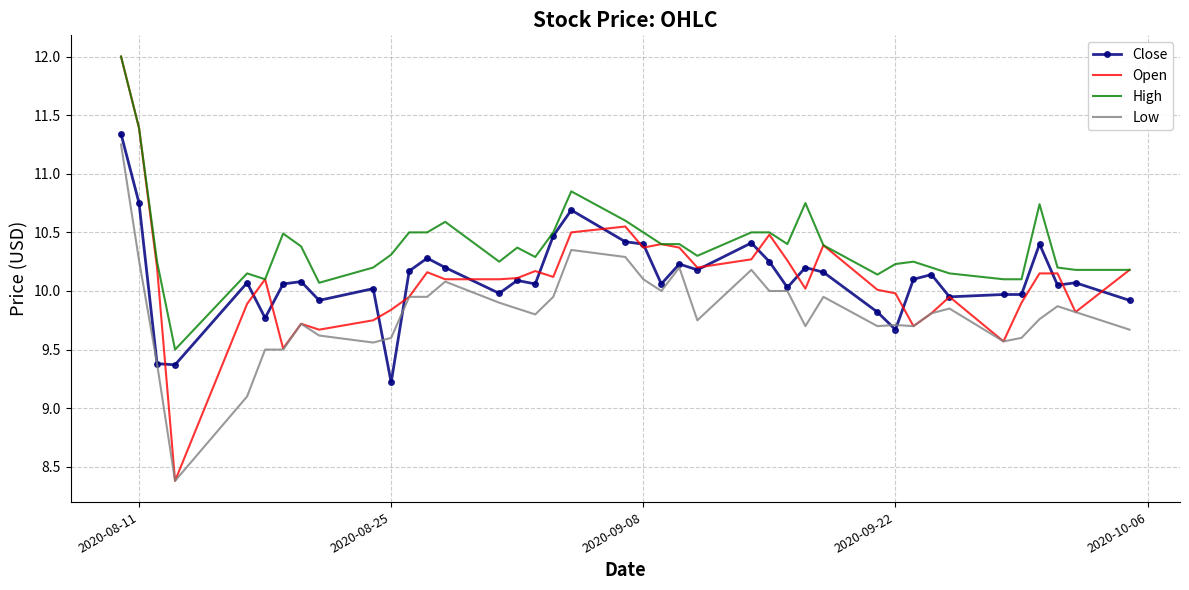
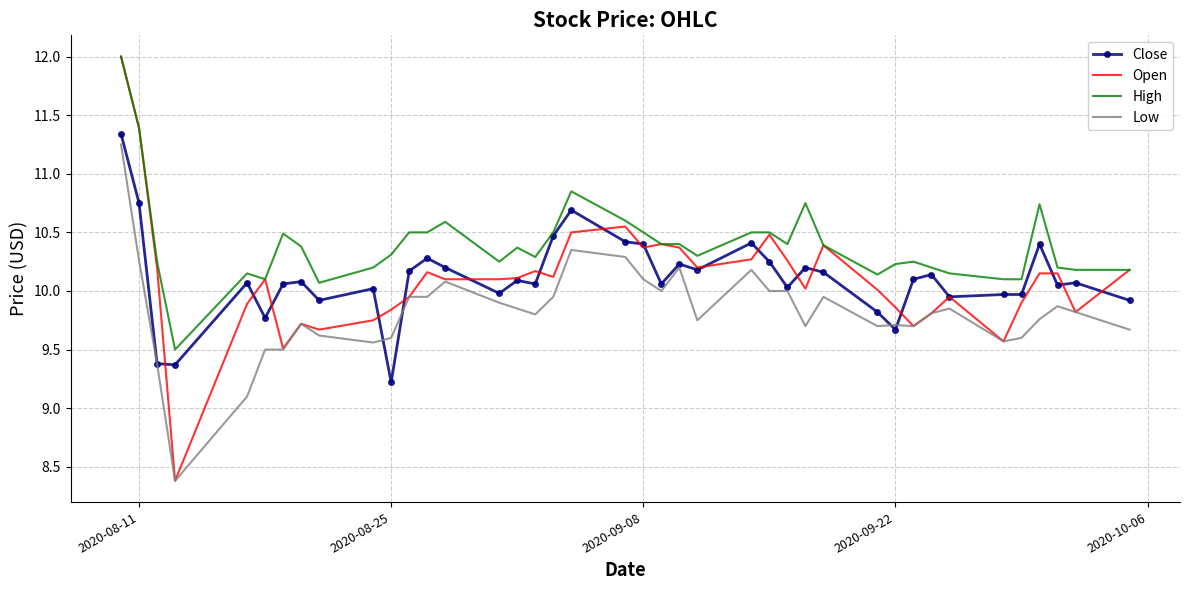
Open, 2020-09-22: 9.98 -> 9.86
